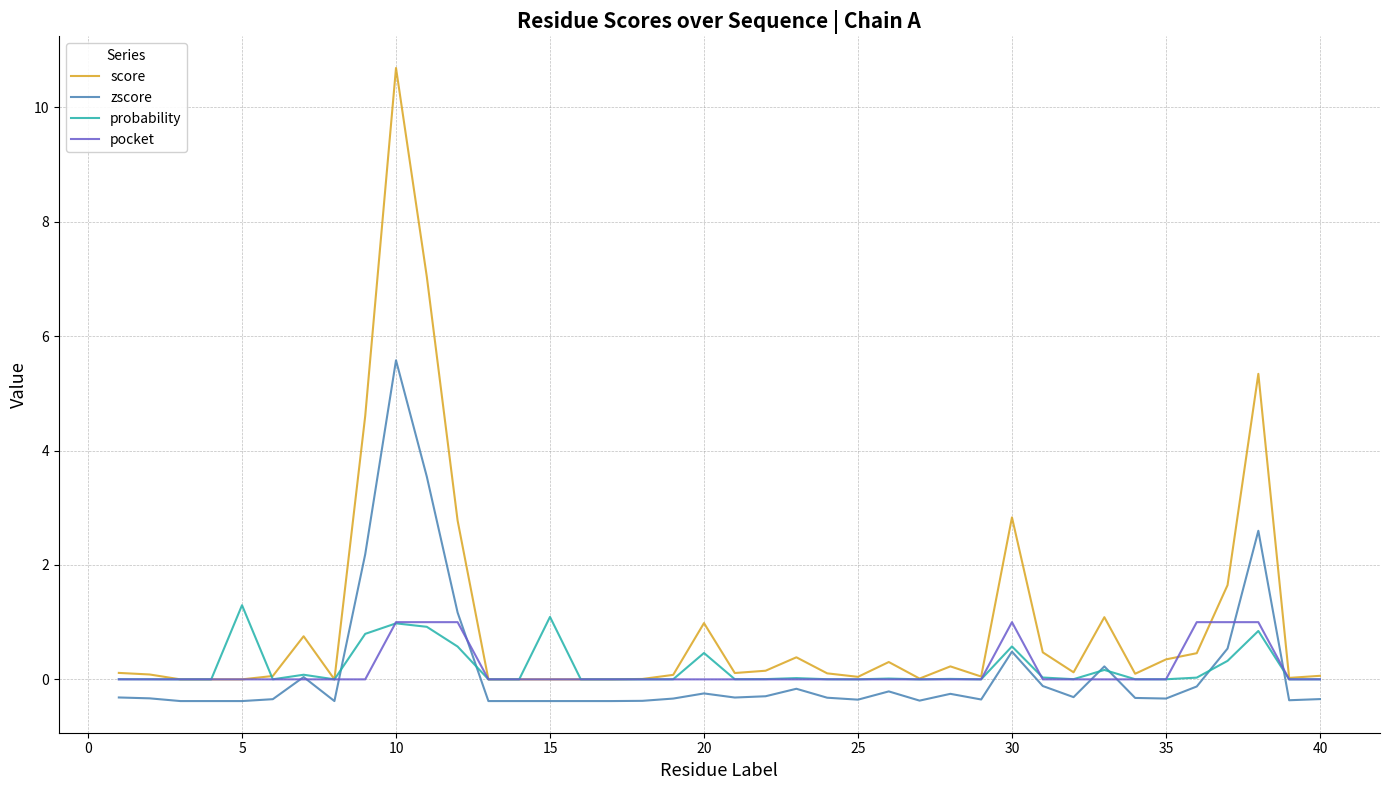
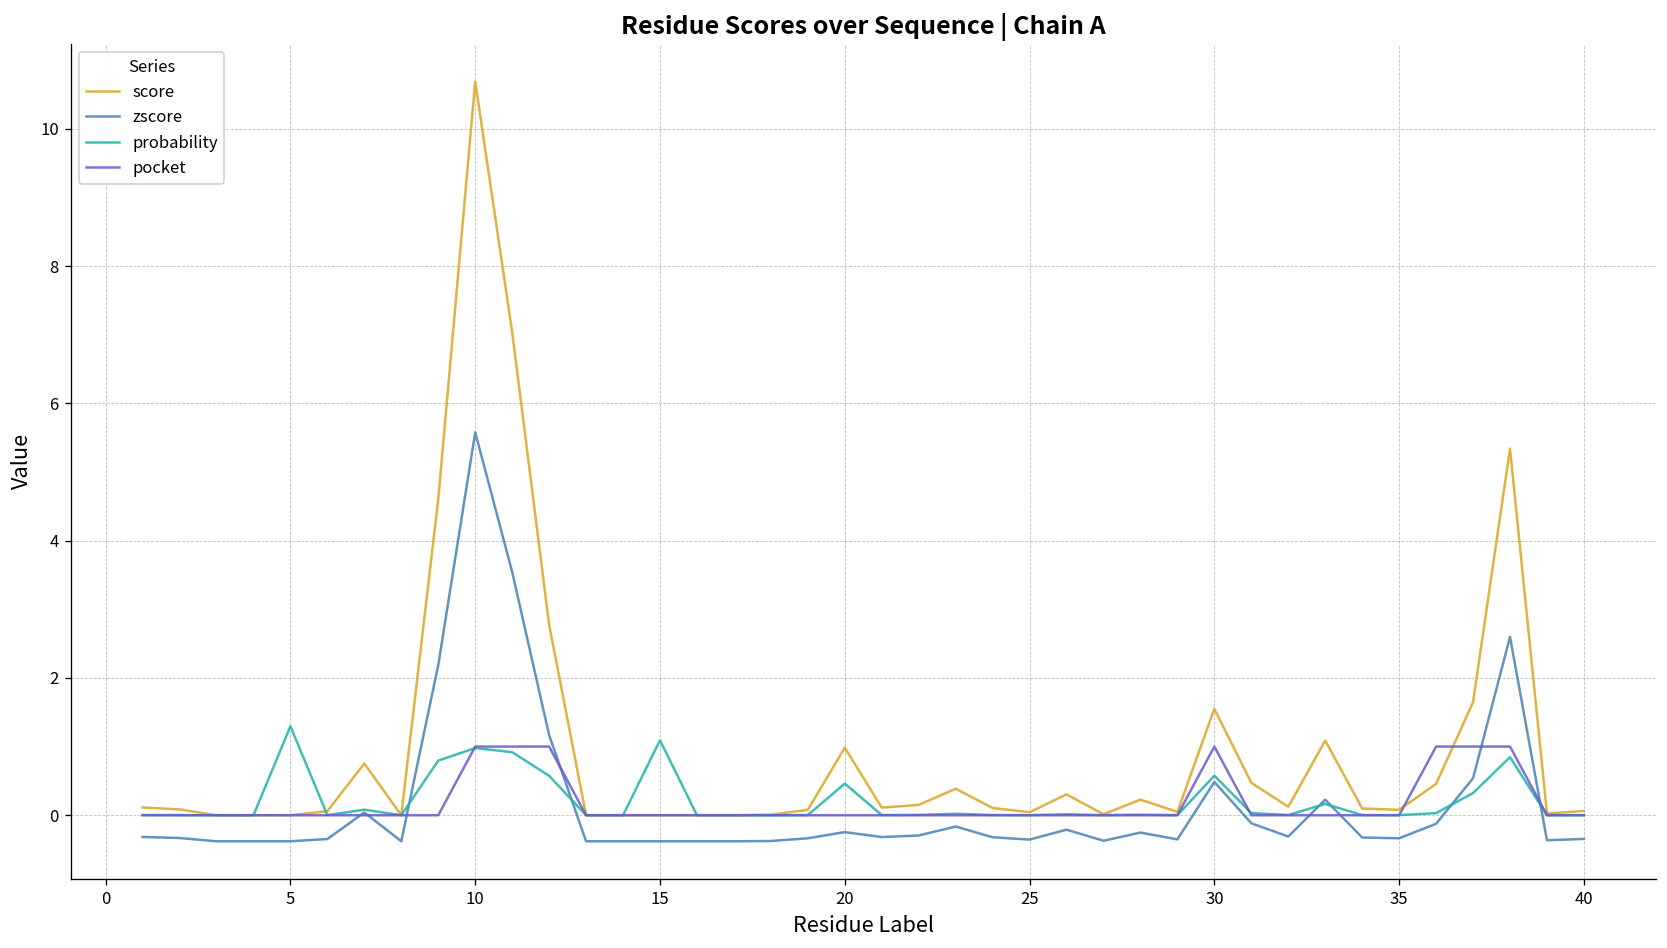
score, 30: 2.8 -> 1.5
score, 35: 0.3 -> 0.1
